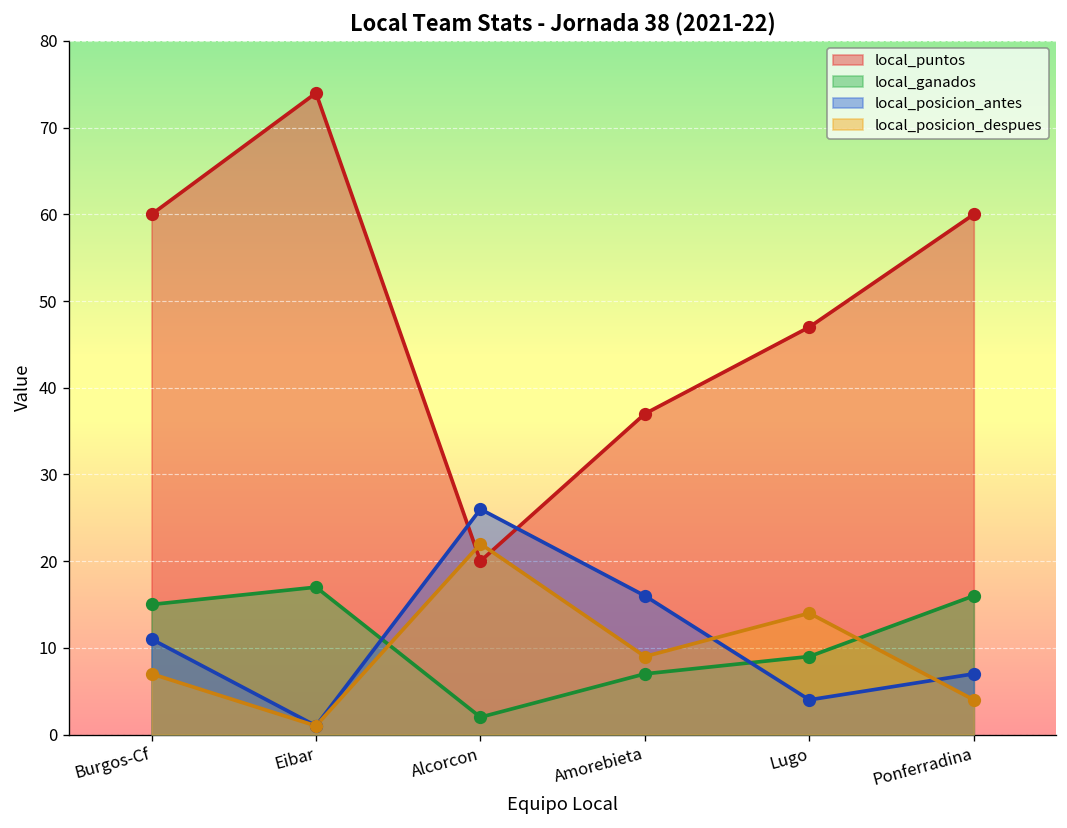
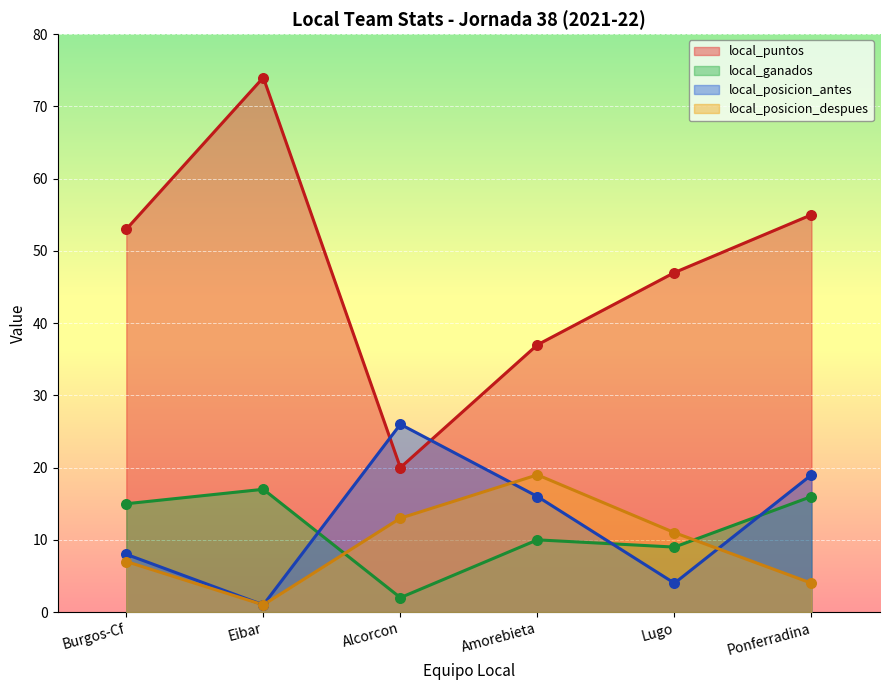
local_puntos, Burgos-Cf: 60 -> 53
local_posicion_antes, Burgos-Cf: 11 -> 8
local_posicion_despues, Alcorcon: 22 -> 13
local_ganados, Amorebieta: 7 -> 10
local_posicion_despues, Amorebieta: 9 -> 19
local_posicion_despues, Lugo: 14 -> 11
local_puntos, Ponferradina: 60 -> 55
local_posicion_antes, Ponferradina: 7 -> 19
